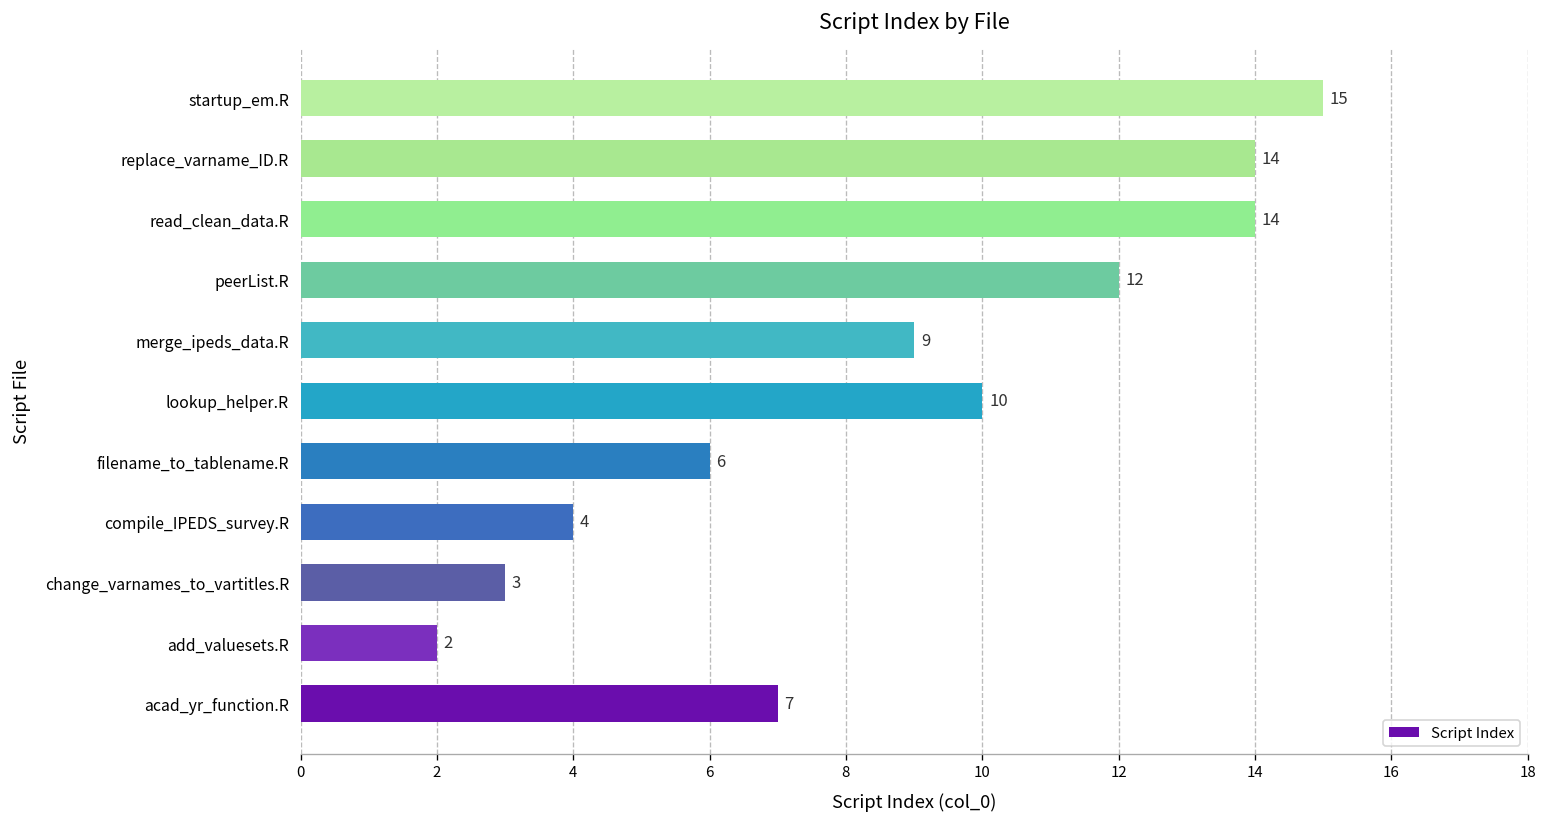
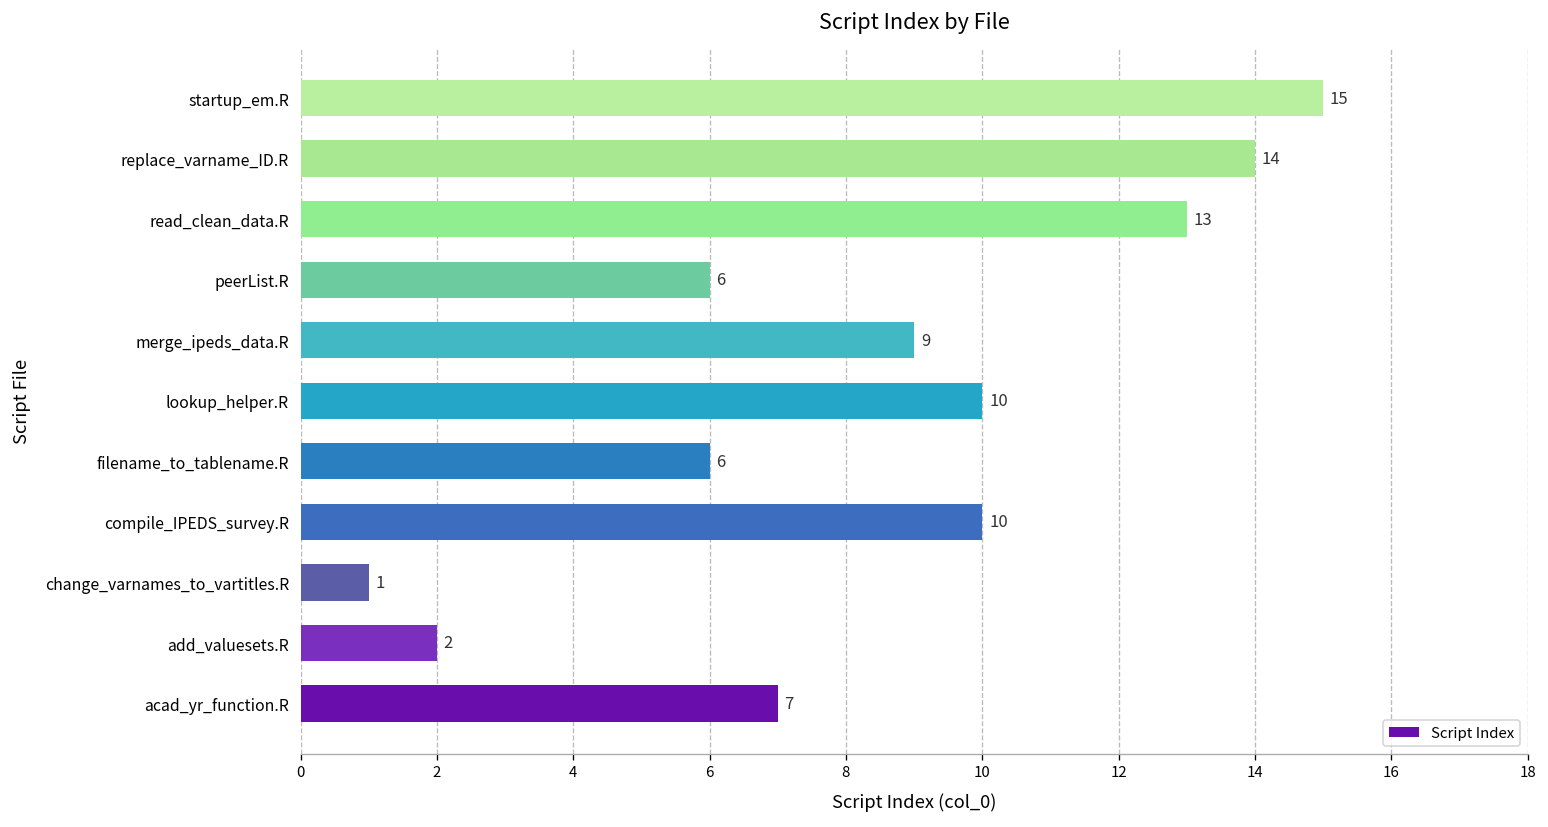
read_clean_data.R: 14 -> 13
peerList.R: 12 -> 6
compile_IPEDS_survey.R: 4 -> 10
change_varnames_to_vartitles.R: 3 -> 1
